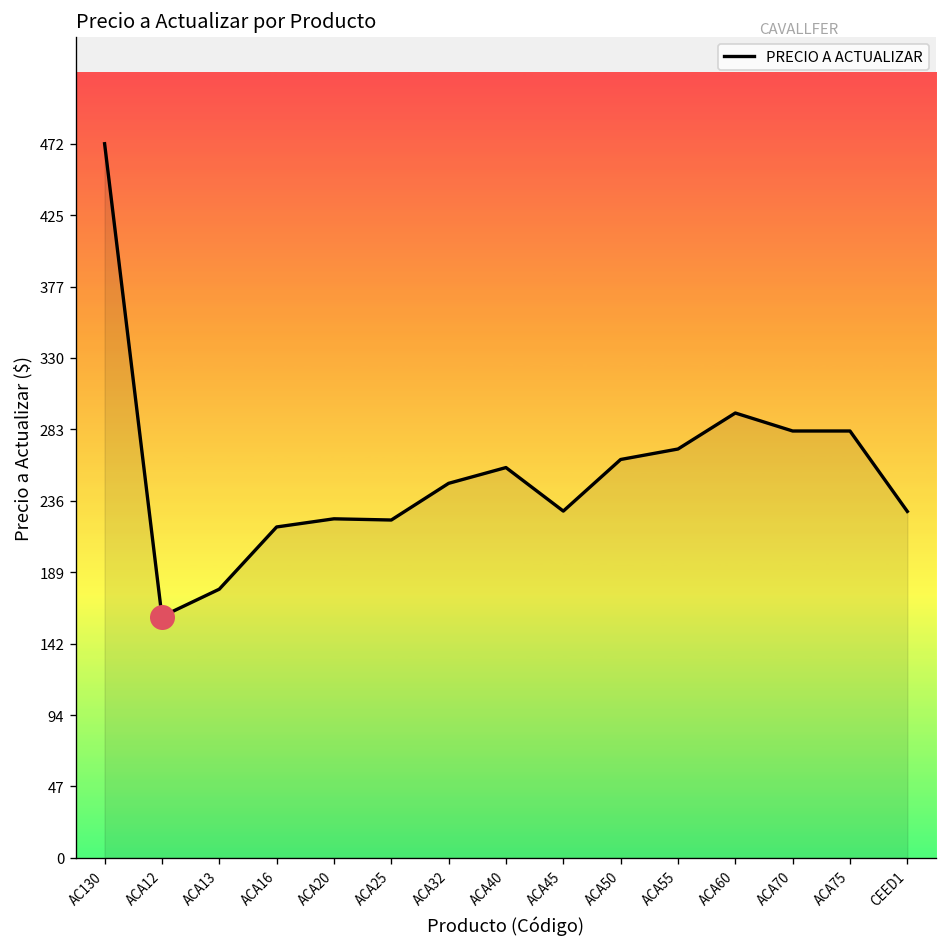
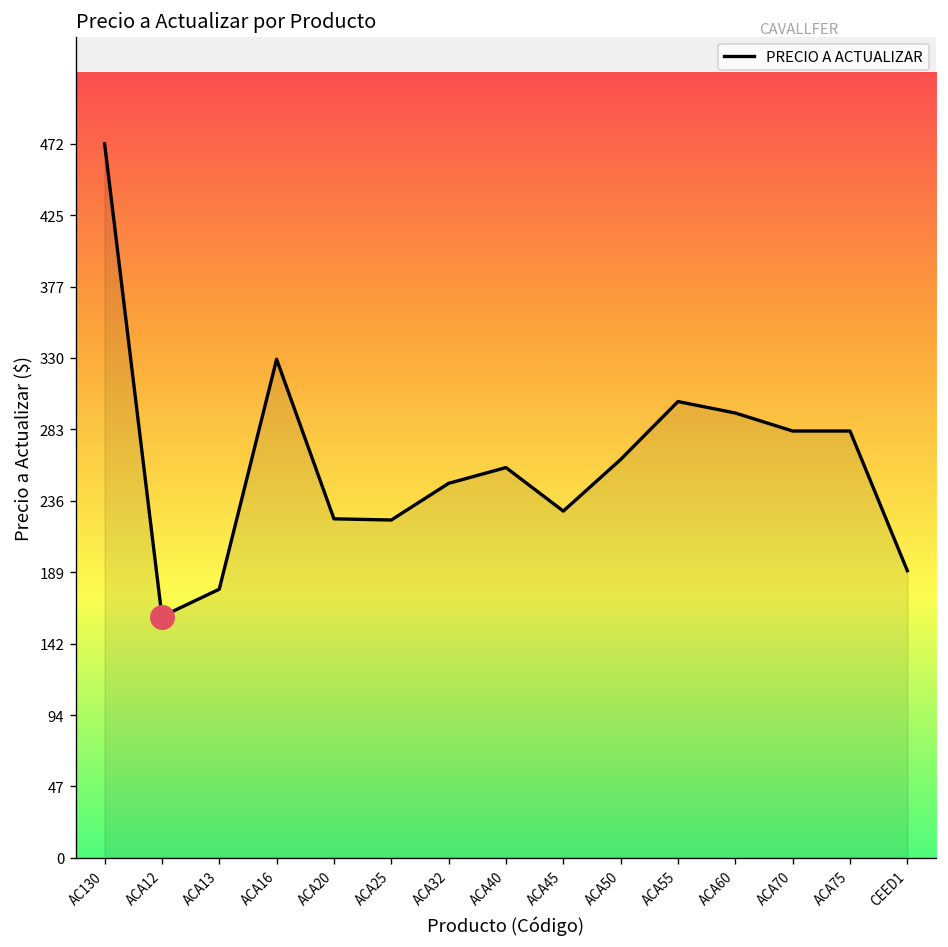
PRECIO A ACTUALIZAR, ACA16: 219 -> 329
PRECIO A ACTUALIZAR, ACA55: 270 -> 301
PRECIO A ACTUALIZAR, CEED1: 229 -> 190
